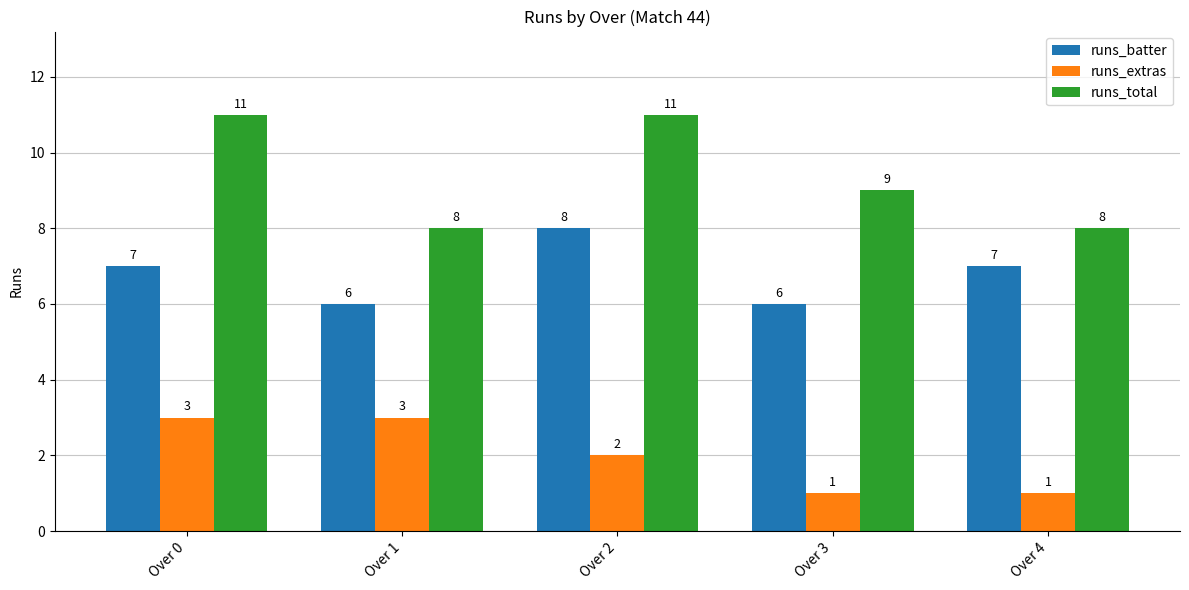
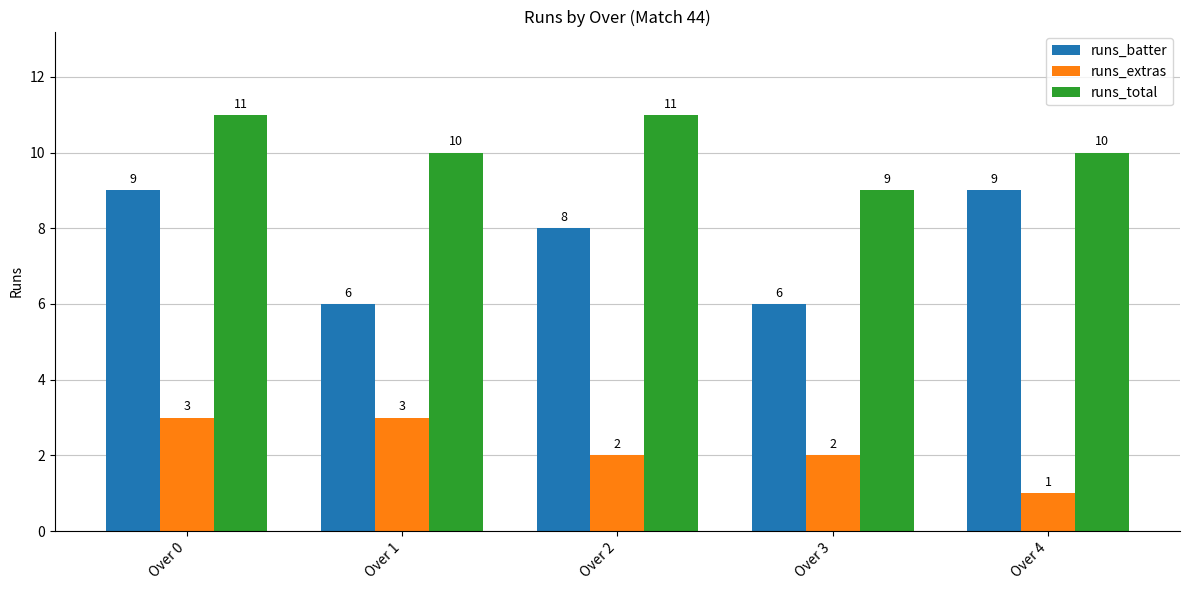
runs_batter, Over 0: 7 -> 9
runs_total, Over 1: 8 -> 10
runs_extras, Over 3: 1 -> 2
runs_batter, Over 4: 7 -> 9
runs_total, Over 4: 8 -> 10
